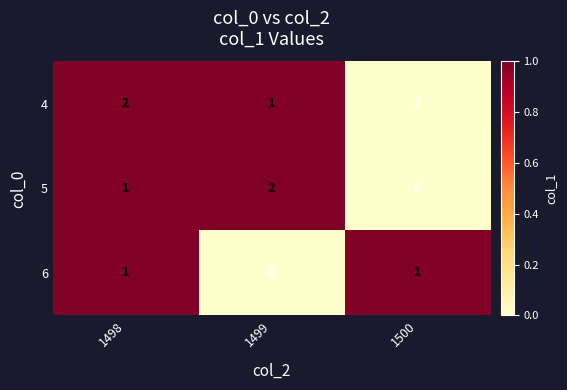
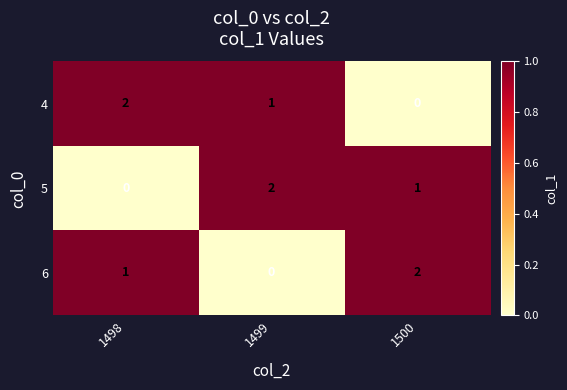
5, 1498: 1 -> 0
5, 1500: 0 -> 1
6, 1500: 1 -> 2
